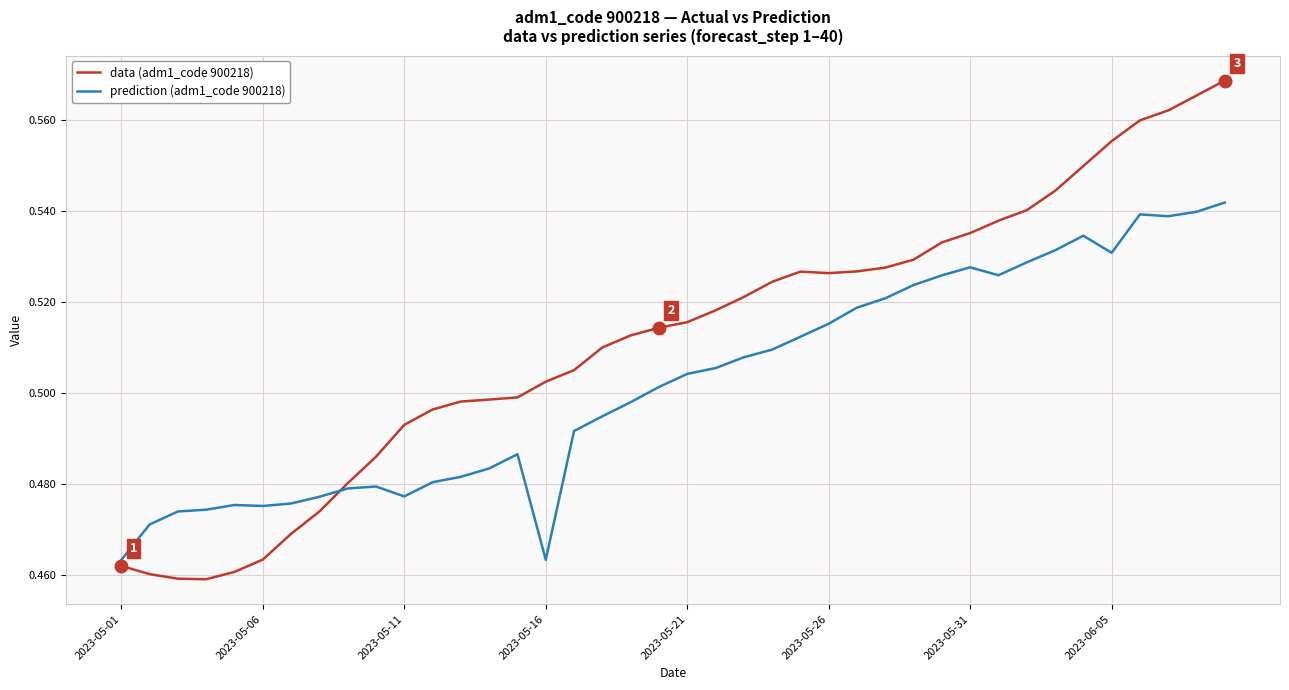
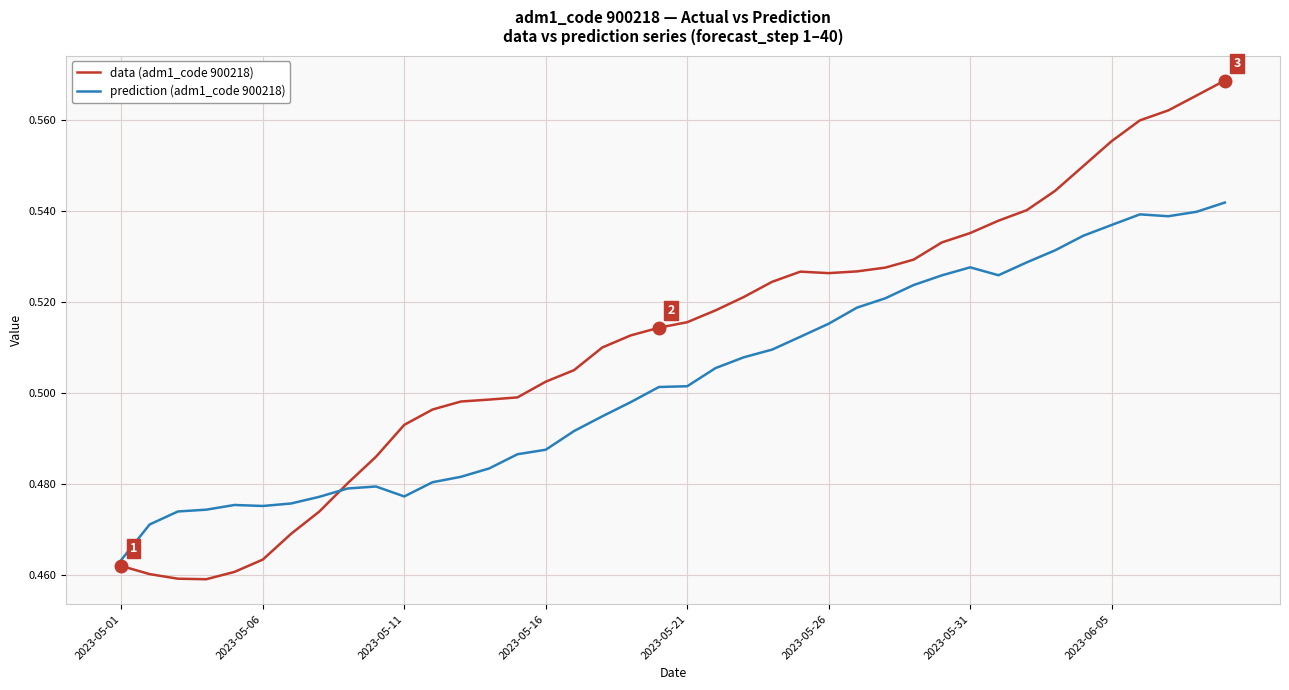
prediction (adm1_code 900218), 2023-05-16: 0.463 -> 0.488
prediction (adm1_code 900218), 2023-05-21: 0.504 -> 0.502
prediction (adm1_code 900218), 2023-06-05: 0.531 -> 0.537
